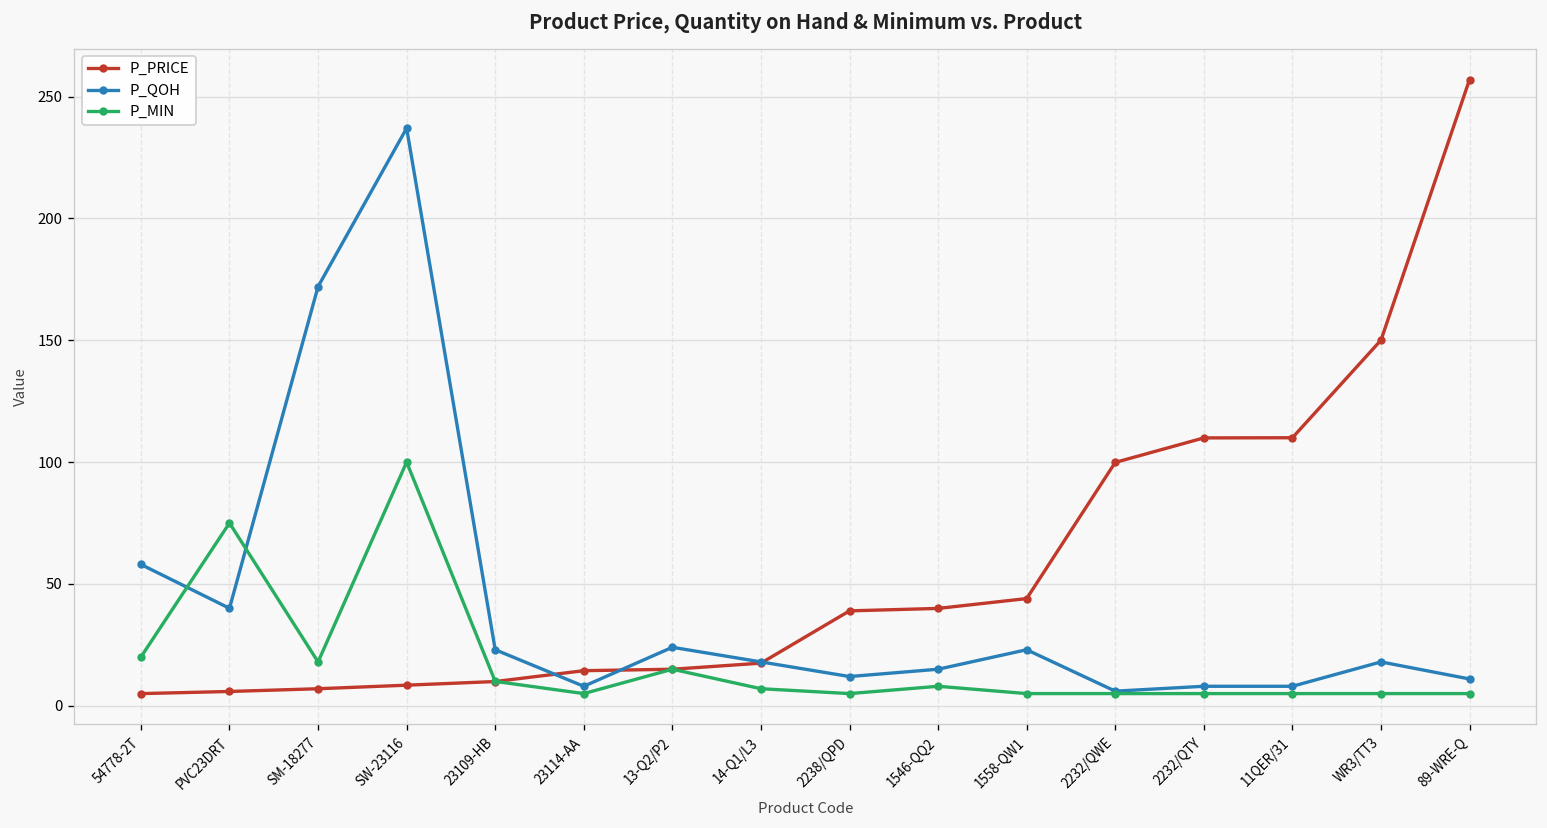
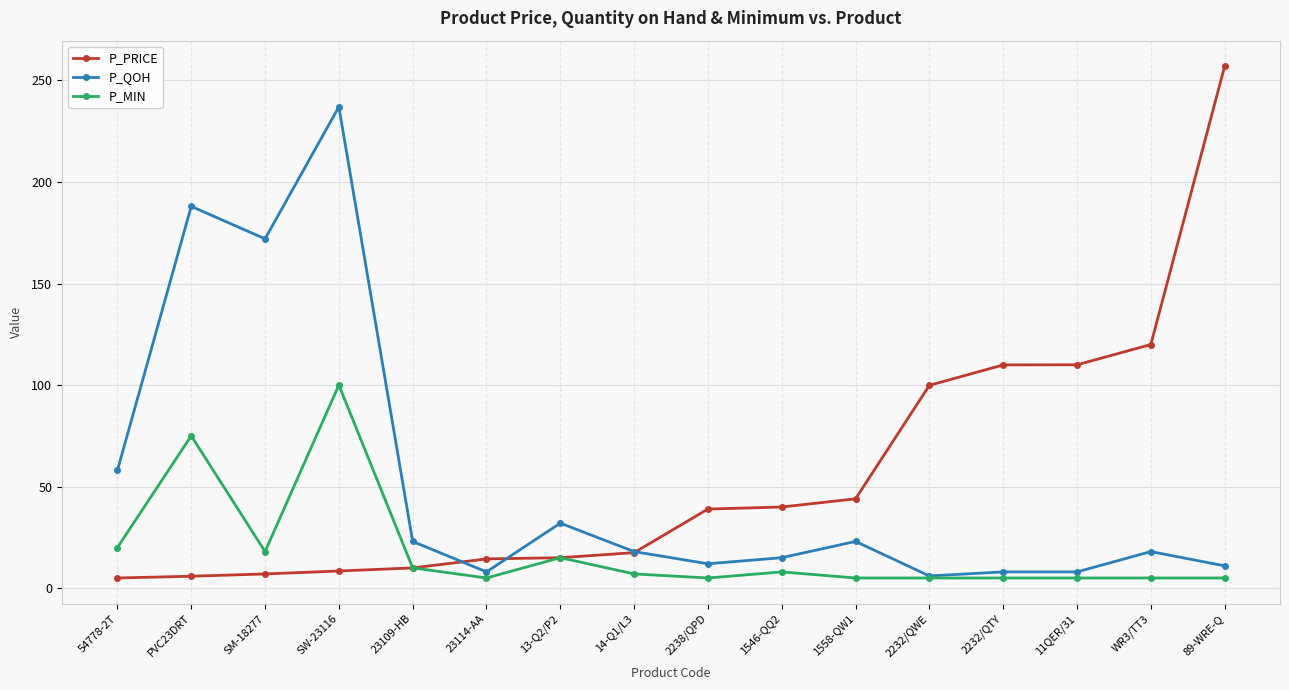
P_QOH, PVC23DRT: 40 -> 188
P_QOH, 13-Q2/P2: 24 -> 32
P_PRICE, WR3/TT3: 150 -> 120
